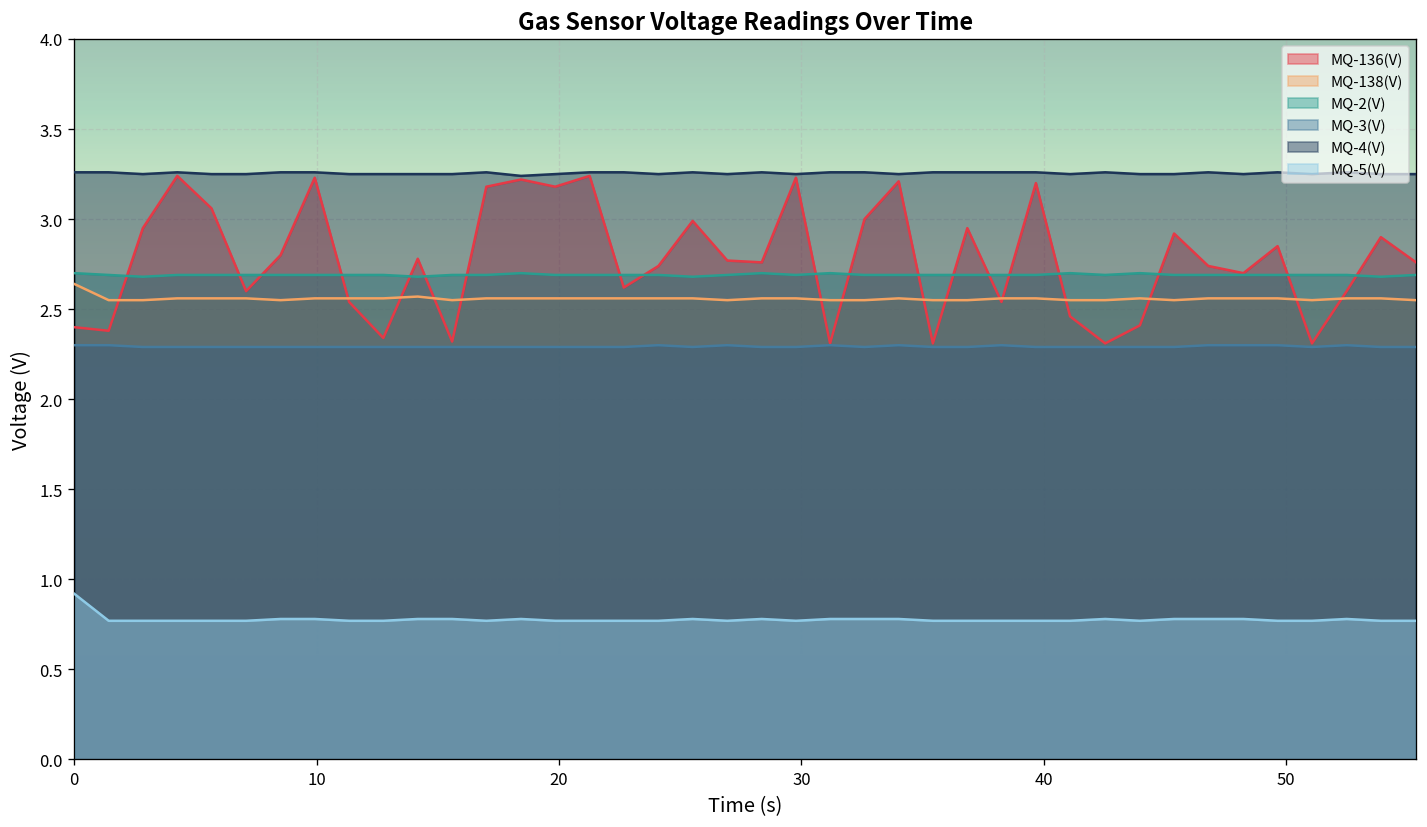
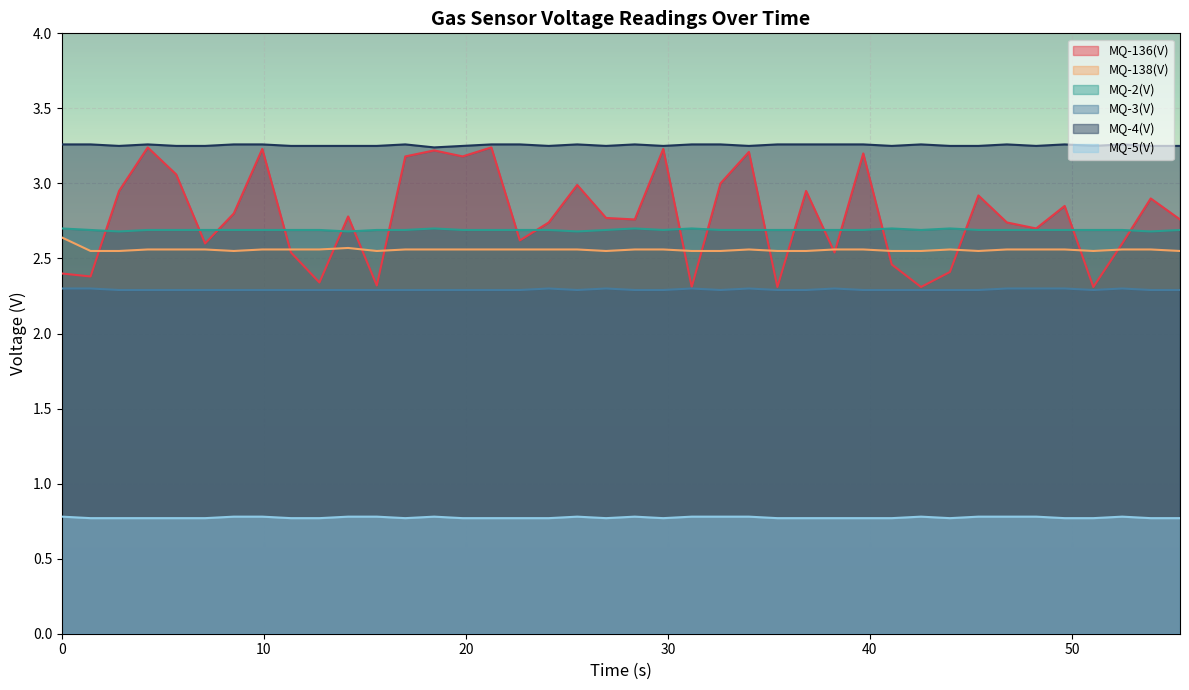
MQ-5(V), 0: 0.92 -> 0.78
